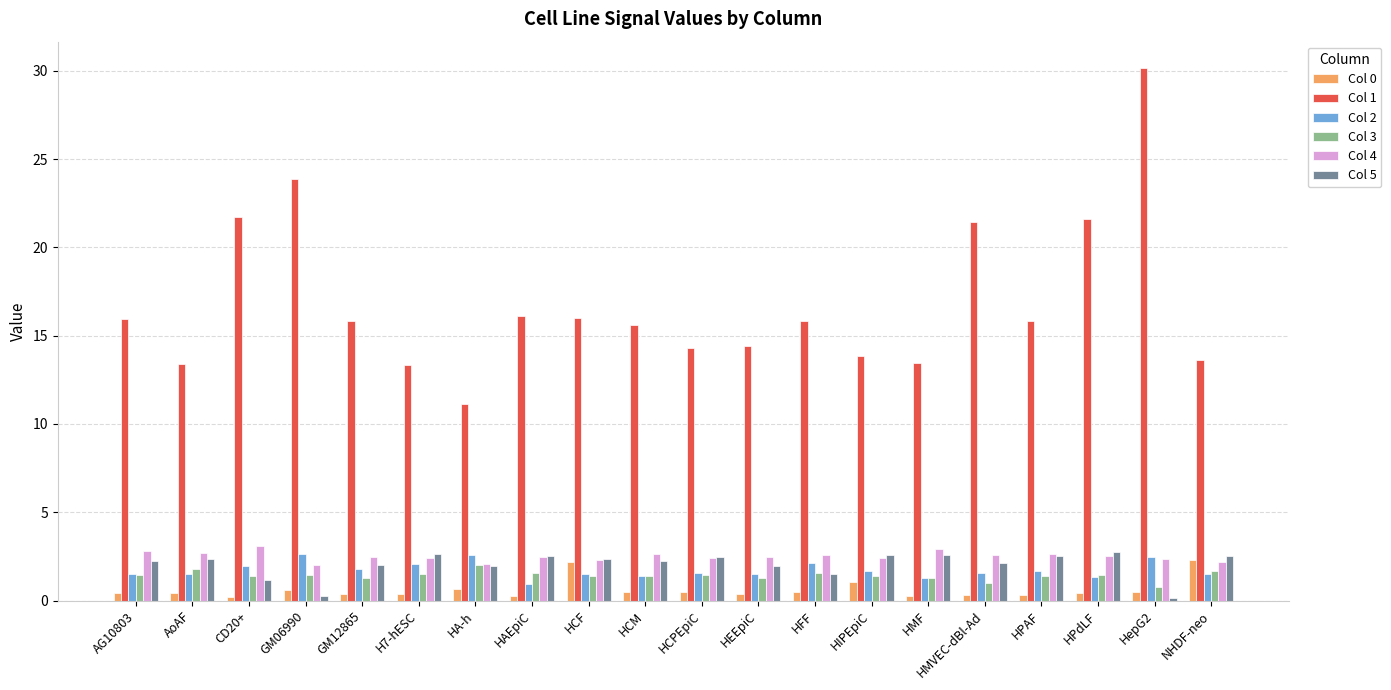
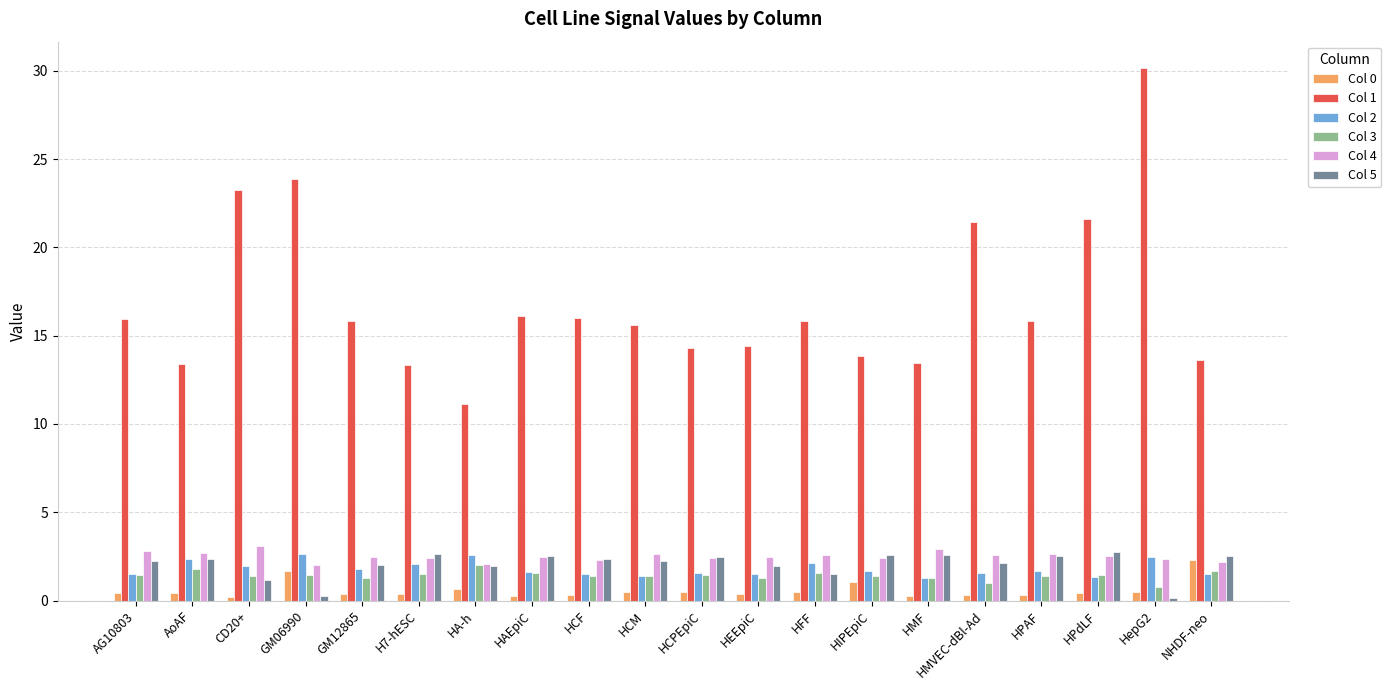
Col 2, AoAF: 1.5 -> 2.3
Col 1, CD20+: 21.7 -> 23.2
Col 0, GM06990: 0.6 -> 1.7
Col 2, HAEpiC: 1.0 -> 1.6
Col 0, HCF: 2.2 -> 0.3
